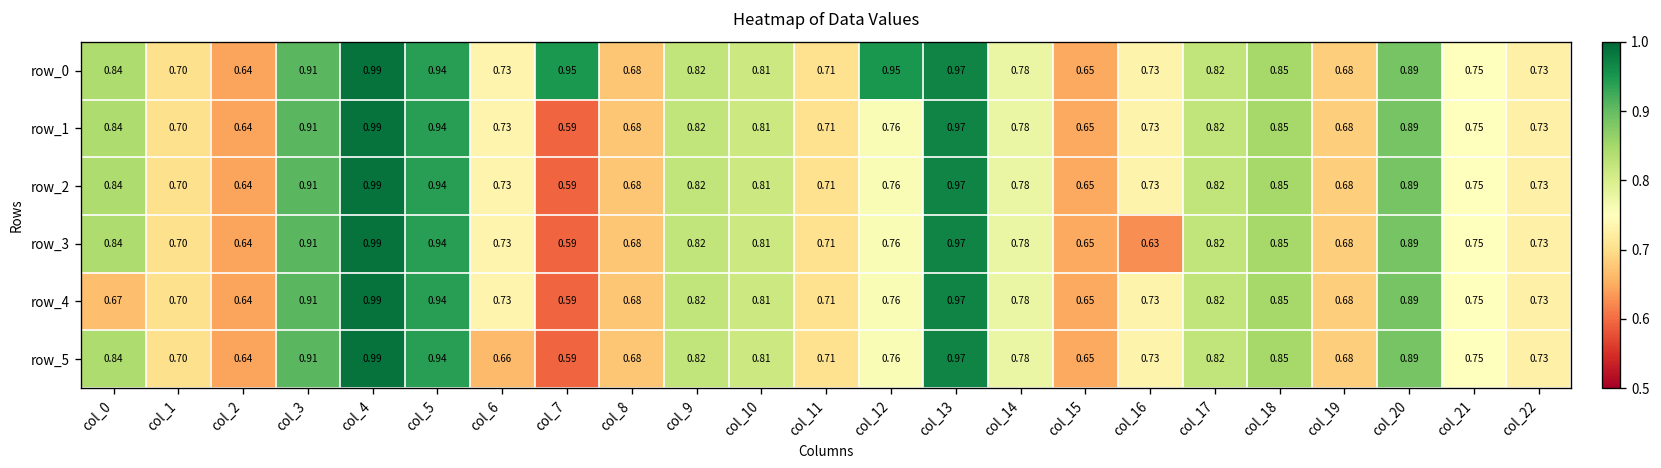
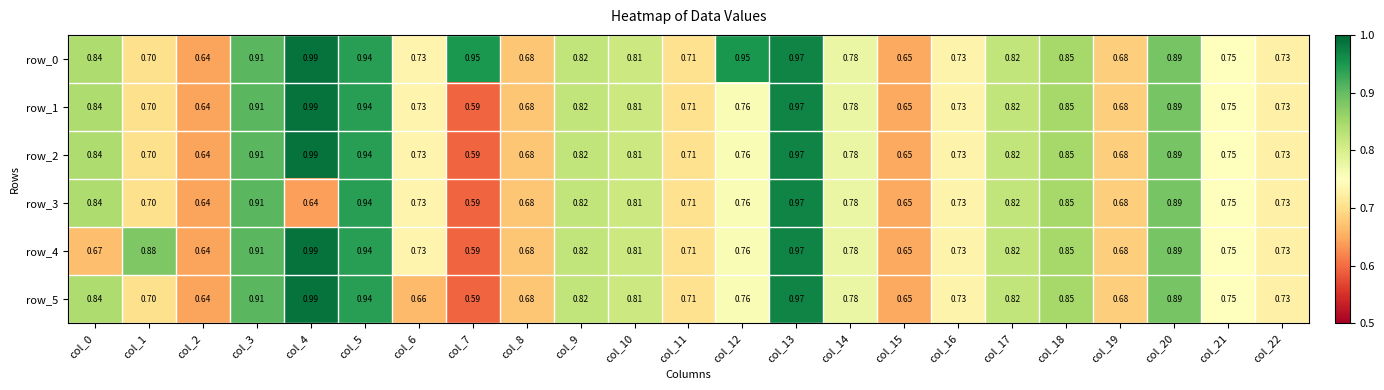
row_3, col_4: 0.99 -> 0.64
row_3, col_16: 0.63 -> 0.73
row_4, col_1: 0.70 -> 0.88
